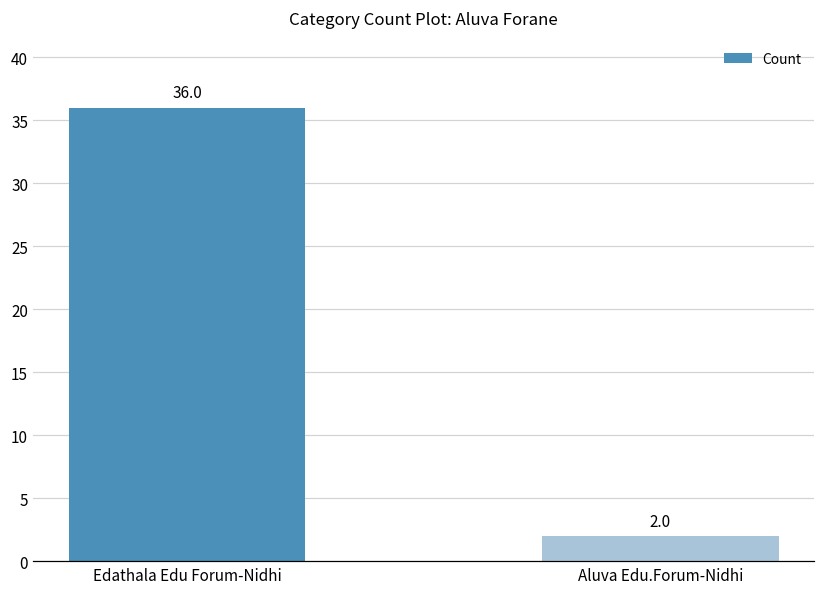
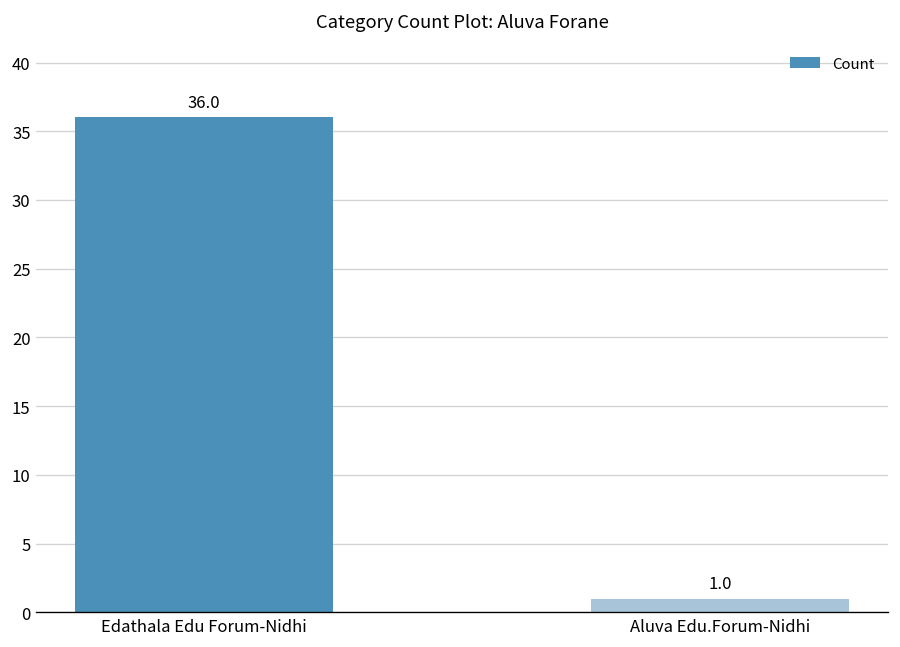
Aluva Edu.Forum-Nidhi: 2.0 -> 1.0
